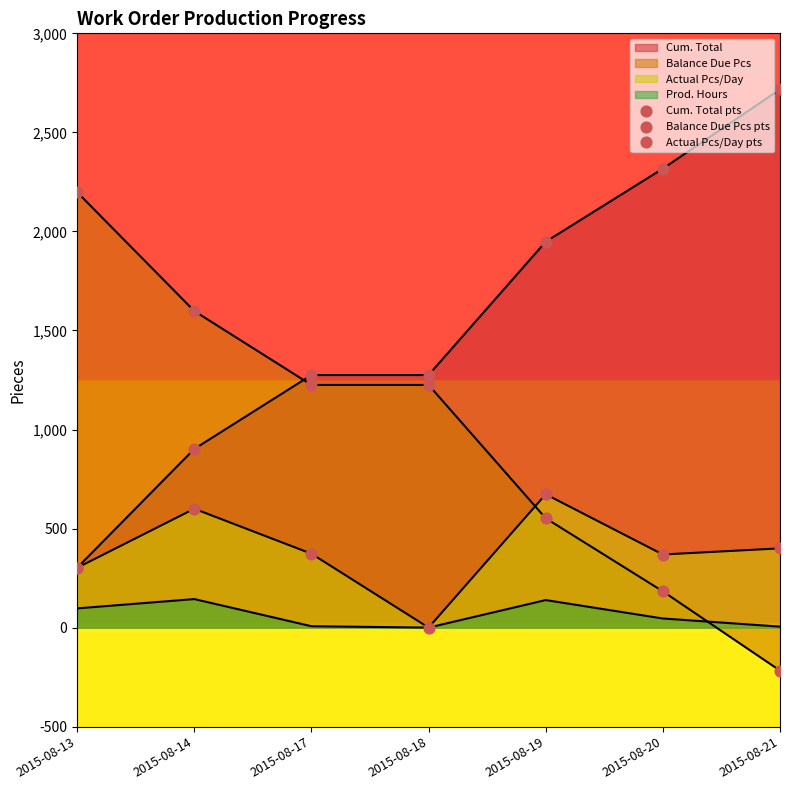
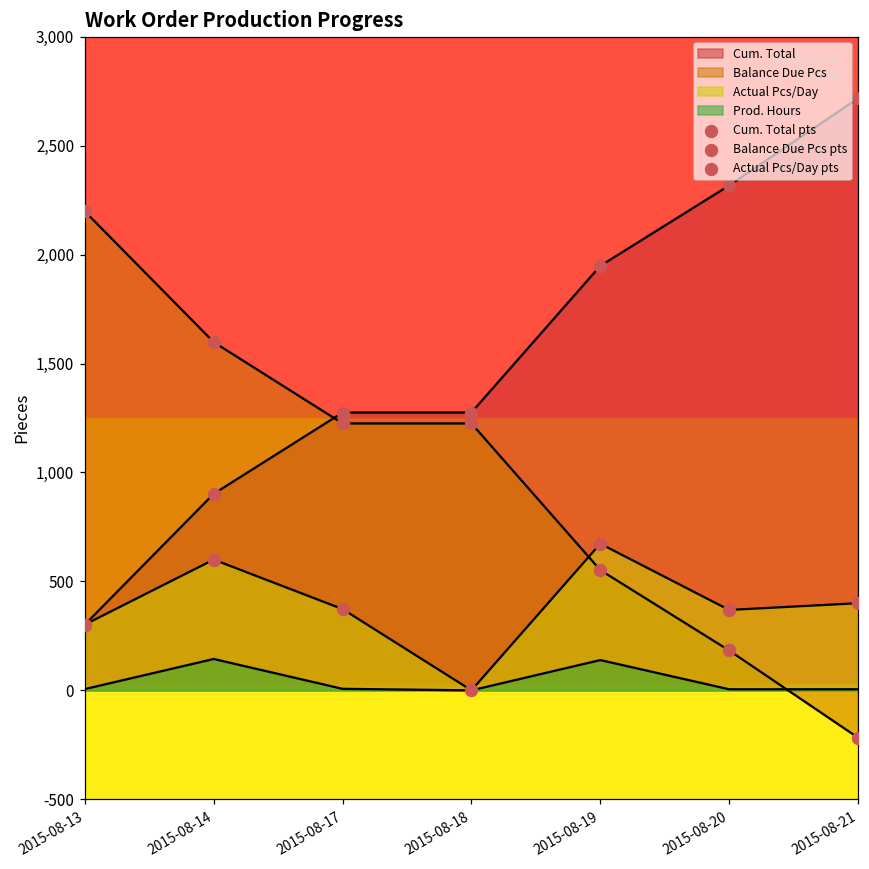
Prod. Hours, 2015-08-13: 100 -> 10
Prod. Hours, 2015-08-20: 50 -> 10
